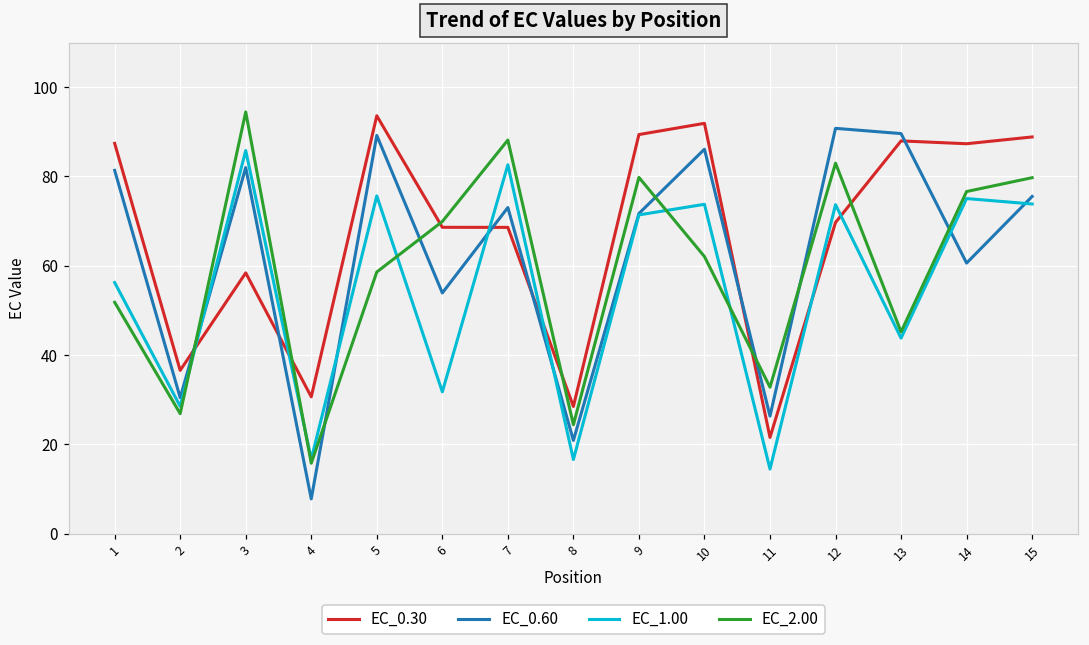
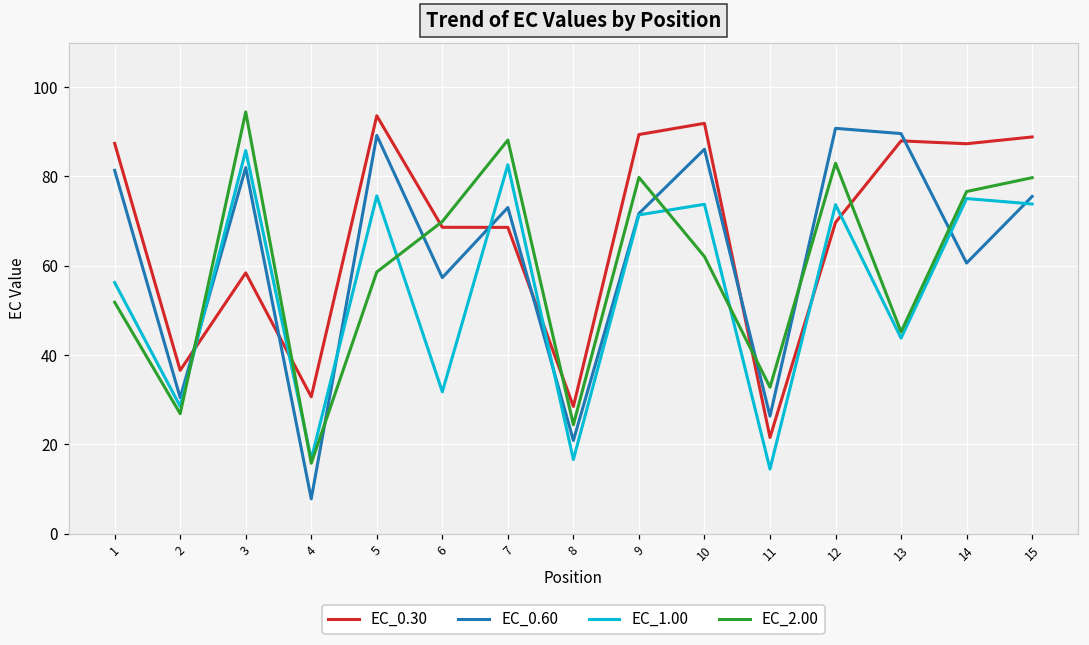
EC_0.60, 6: 54 -> 57
